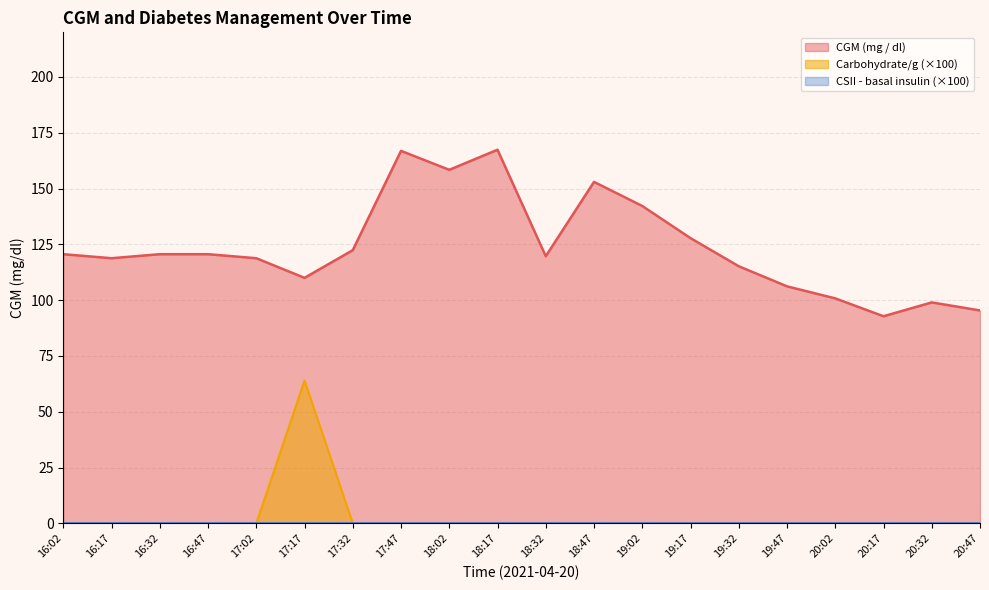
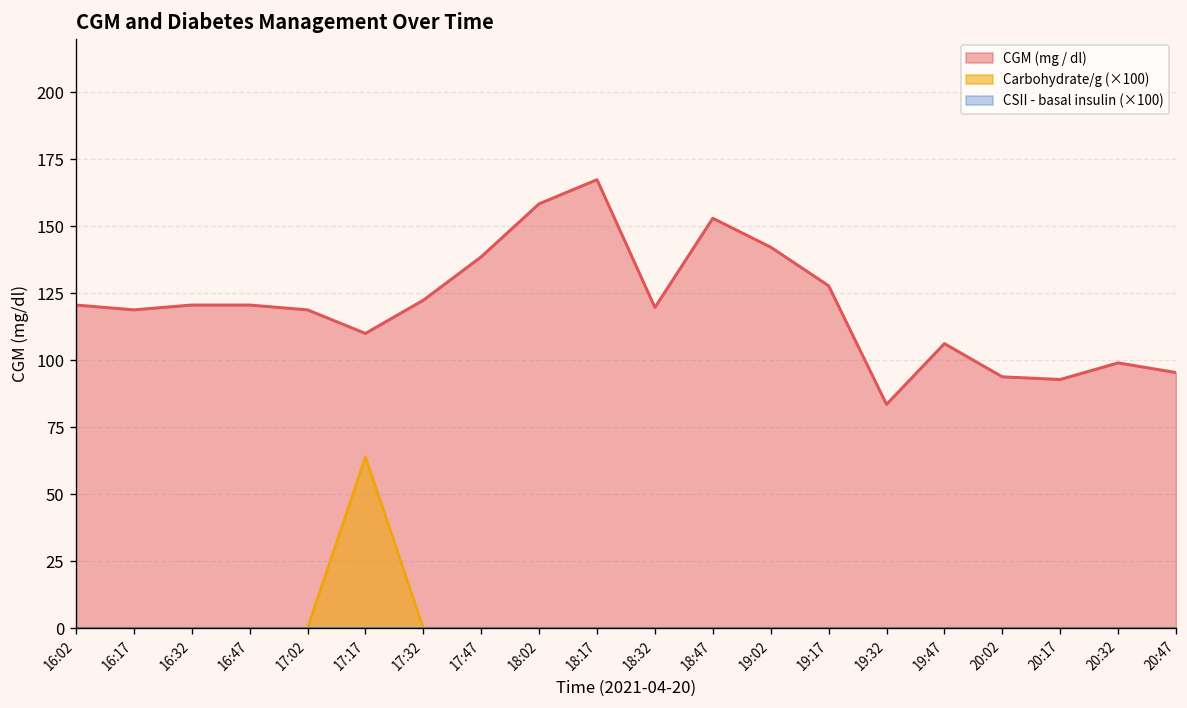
CGM (mg / dl), 17:47: 167 -> 139
CGM (mg / dl), 19:32: 115 -> 84
CGM (mg / dl), 20:02: 101 -> 94
